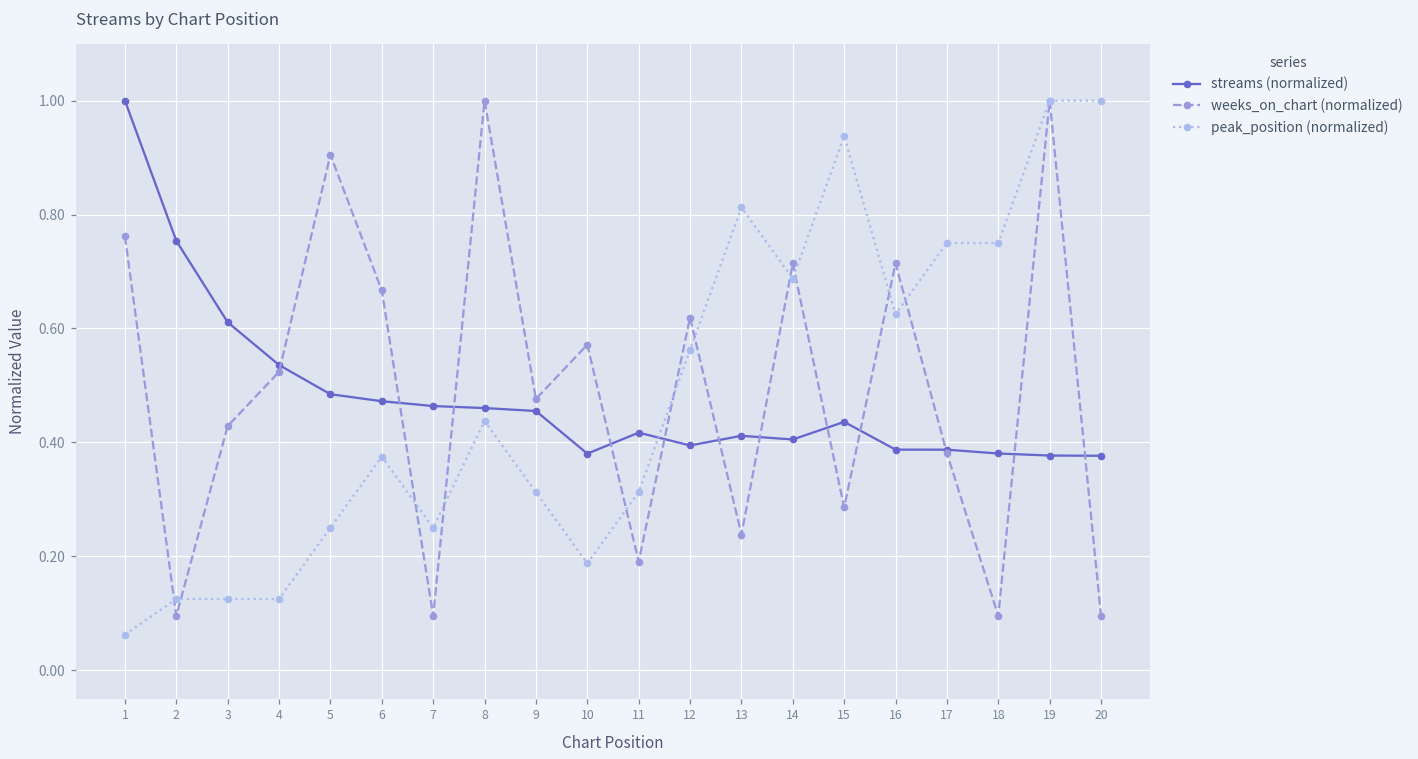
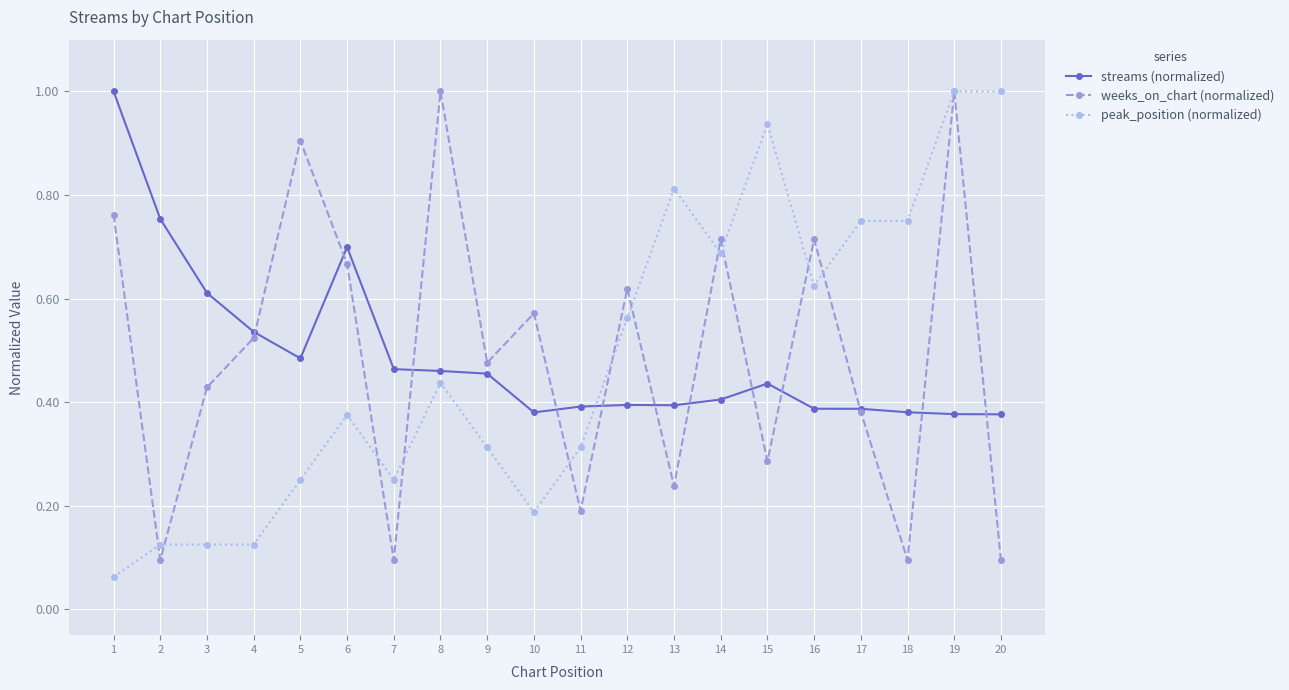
streams (normalized), 6: 0.47 -> 0.70
streams (normalized), 11: 0.42 -> 0.39
streams (normalized), 13: 0.41 -> 0.39
